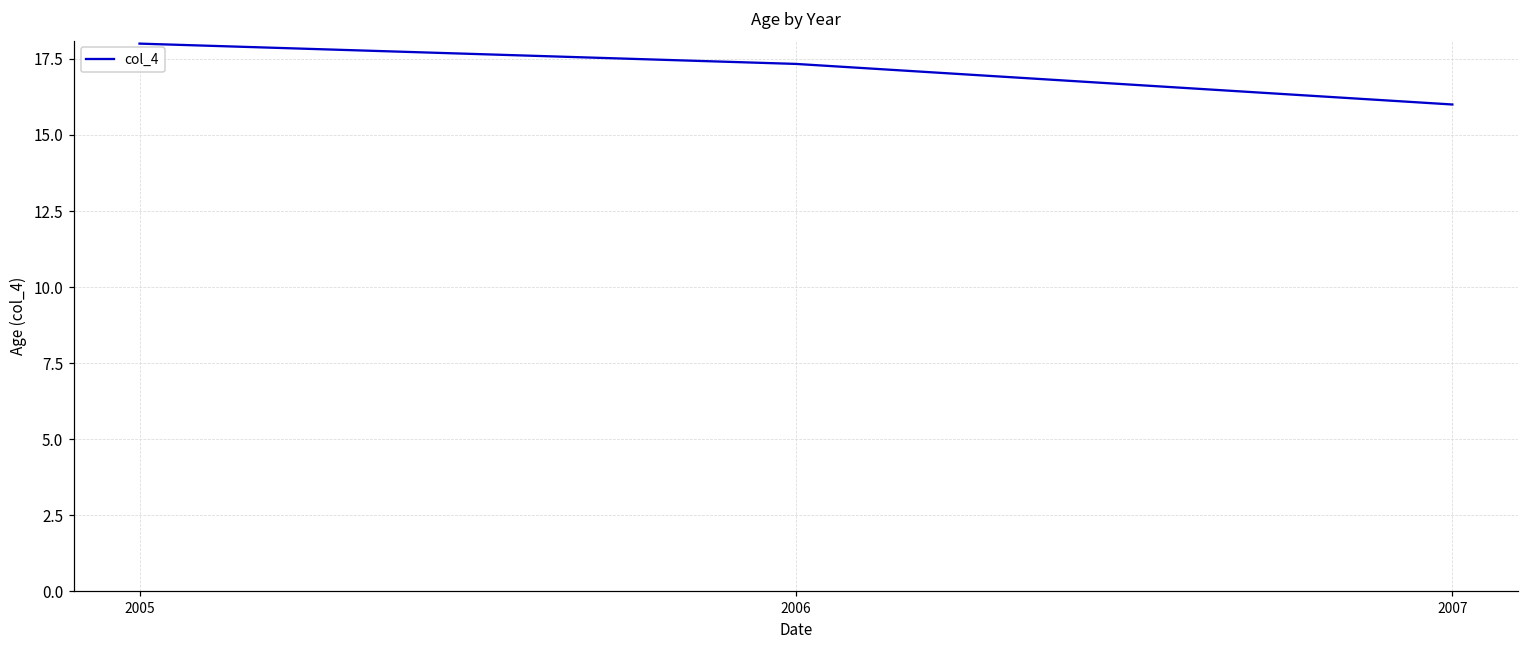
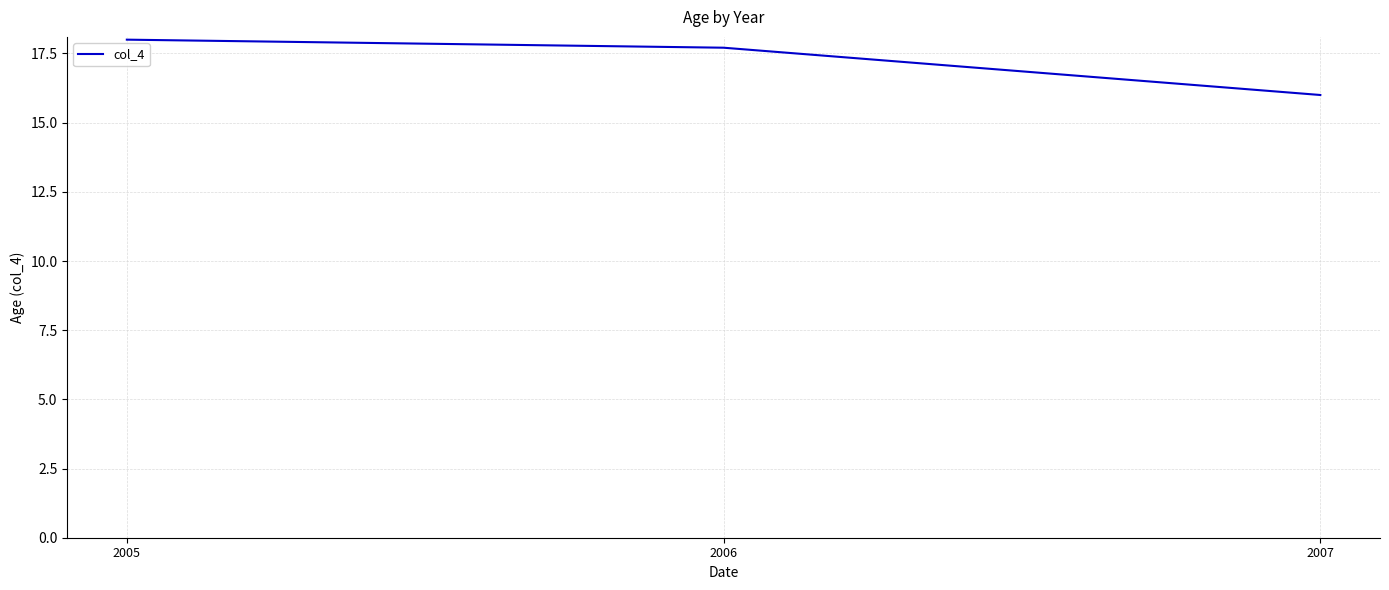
2006: 17.3 -> 17.7
